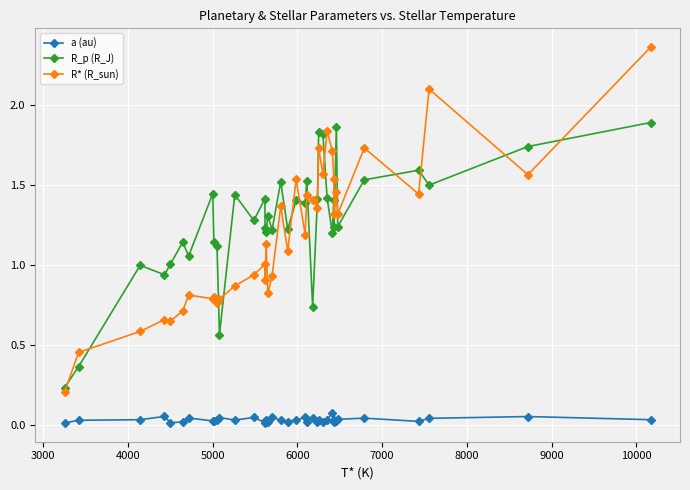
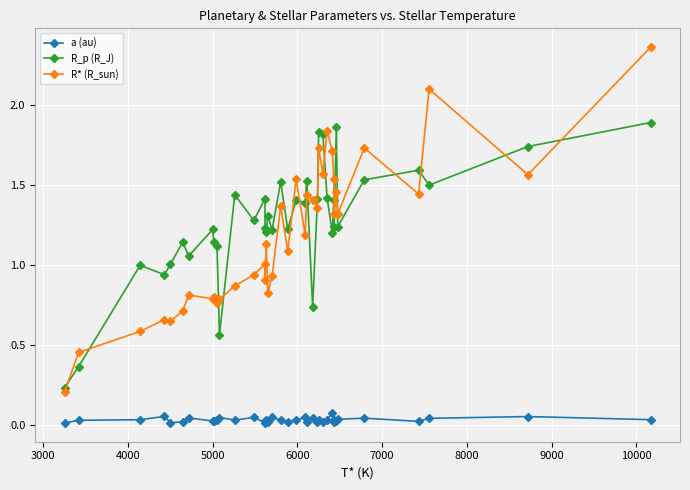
R_p (R_J), 5000: 1.45 -> 1.22
